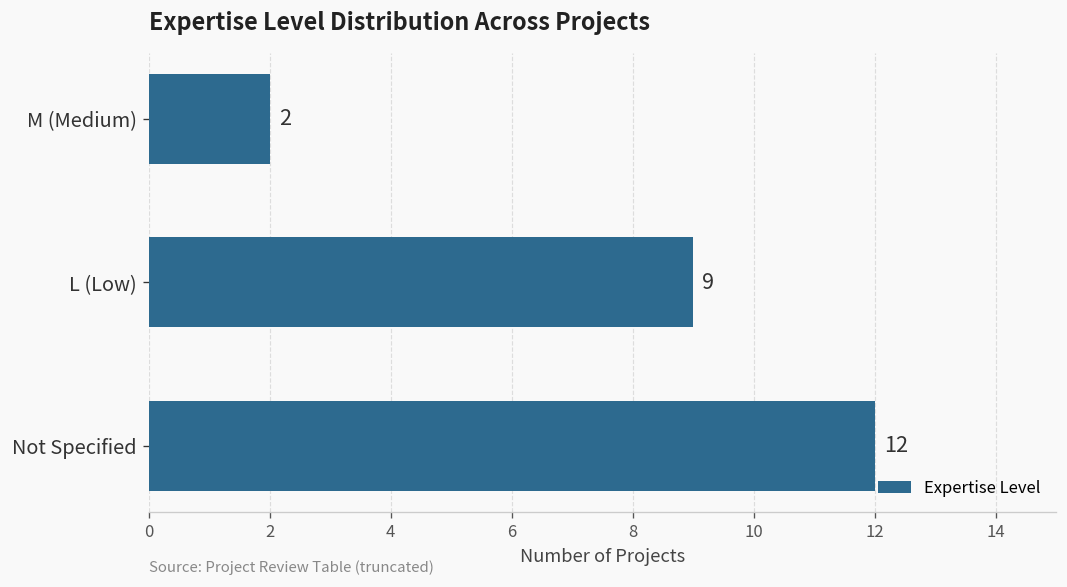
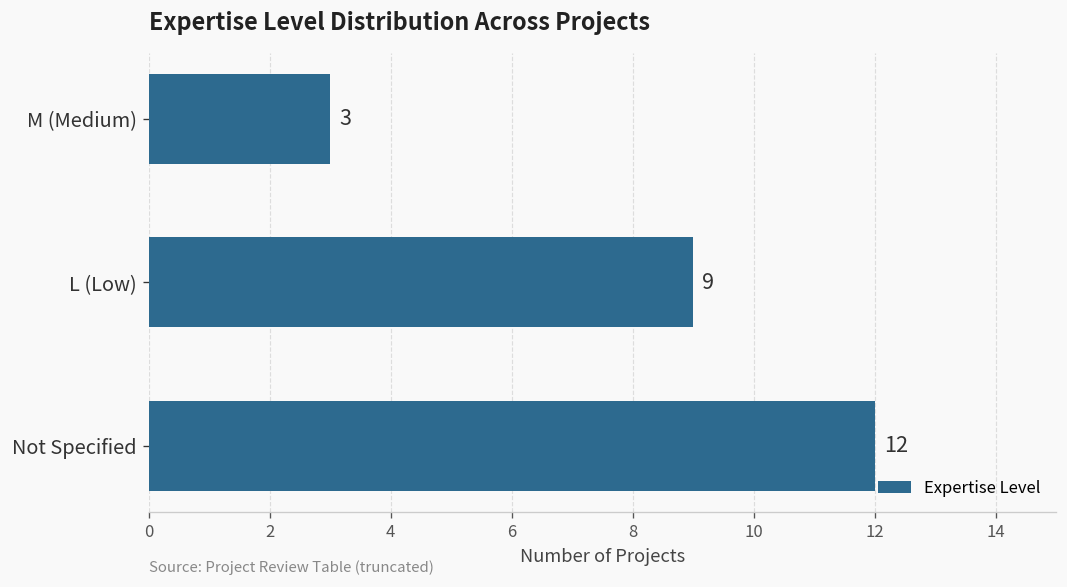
M (Medium): 2 -> 3
